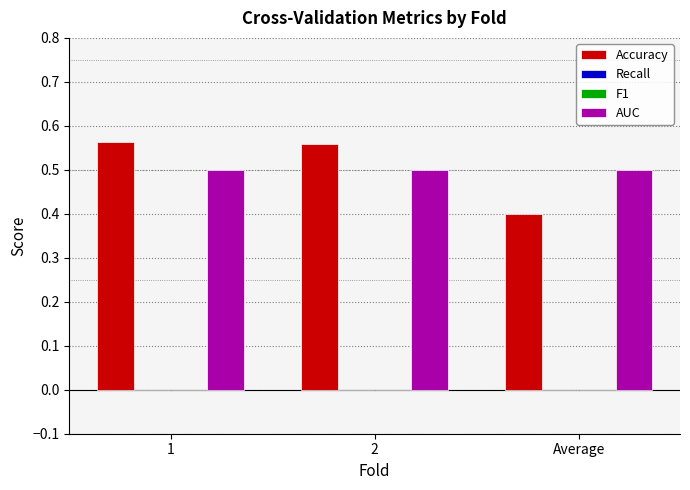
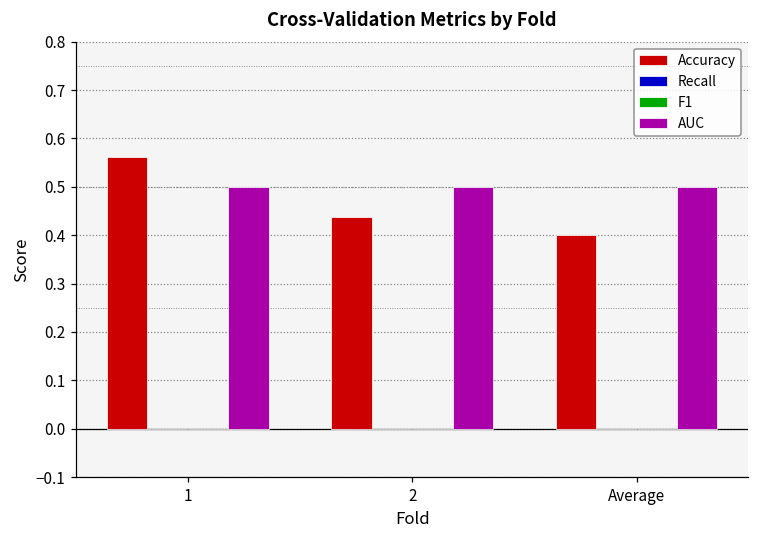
Accuracy, 2: 0.56 -> 0.44
